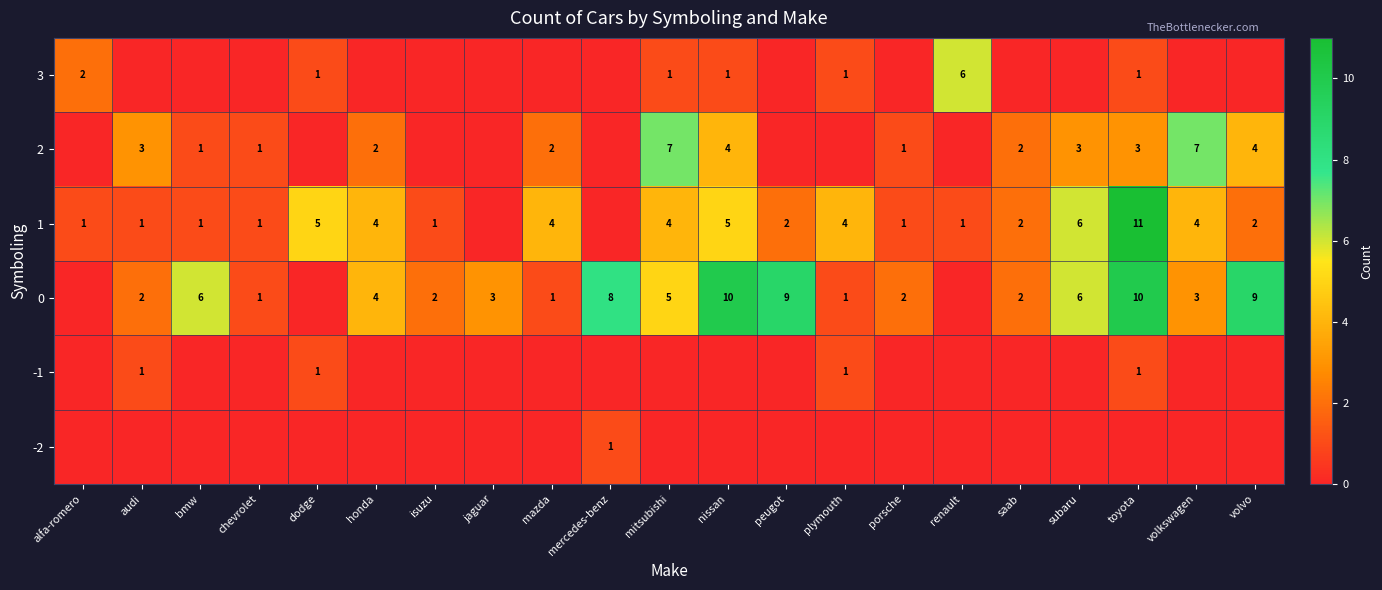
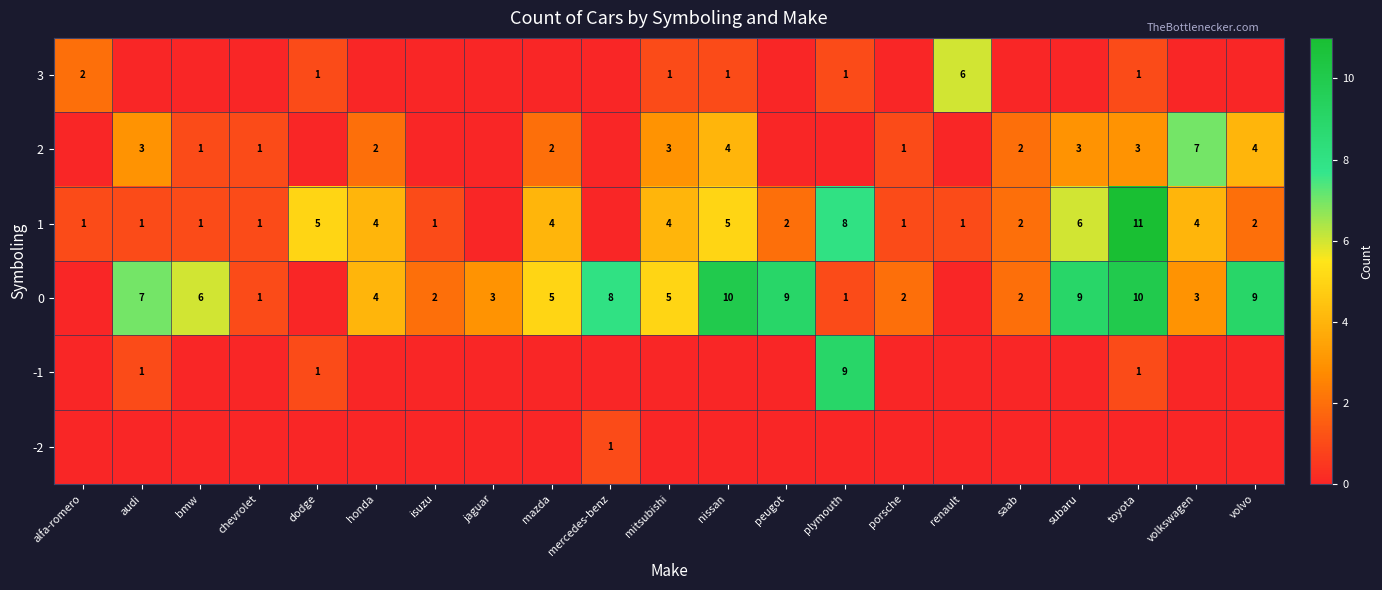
2, mitsubishi: 7 -> 3
1, plymouth: 4 -> 8
0, audi: 2 -> 7
0, mazda: 1 -> 5
0, subaru: 6 -> 9
-1, plymouth: 1 -> 9
